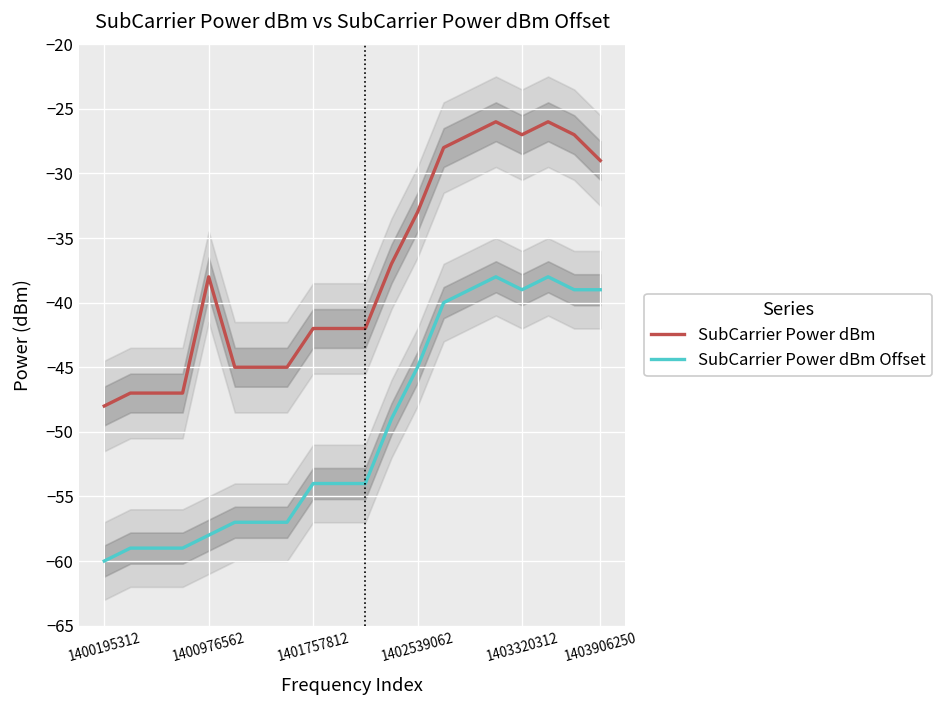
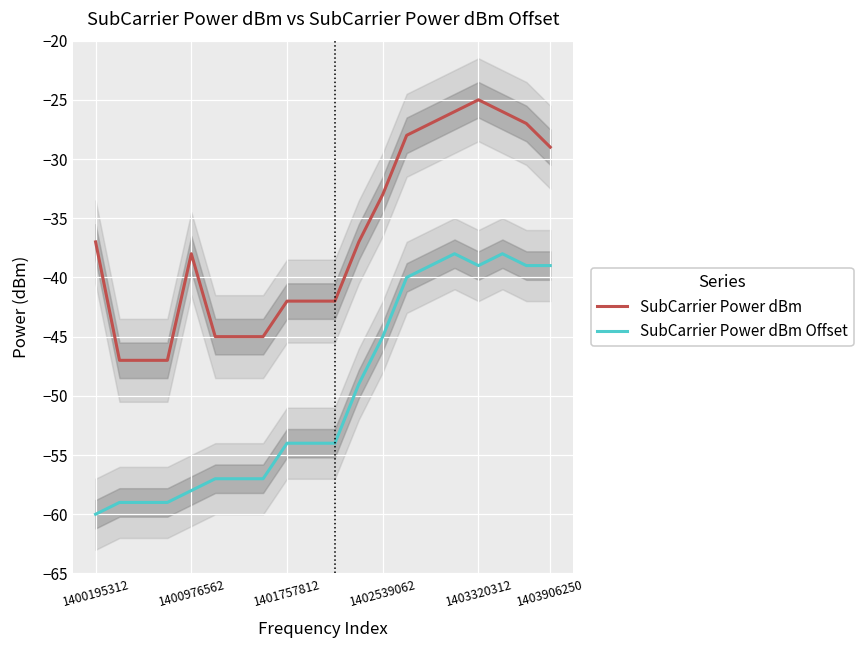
SubCarrier Power dBm, 1400195312: -48 -> -37
SubCarrier Power dBm, 1403320312: -27 -> -25
